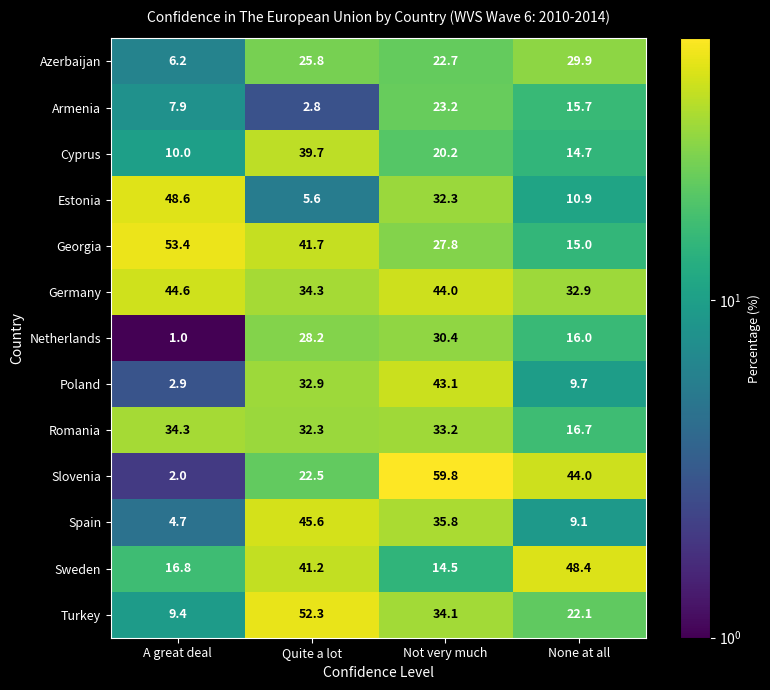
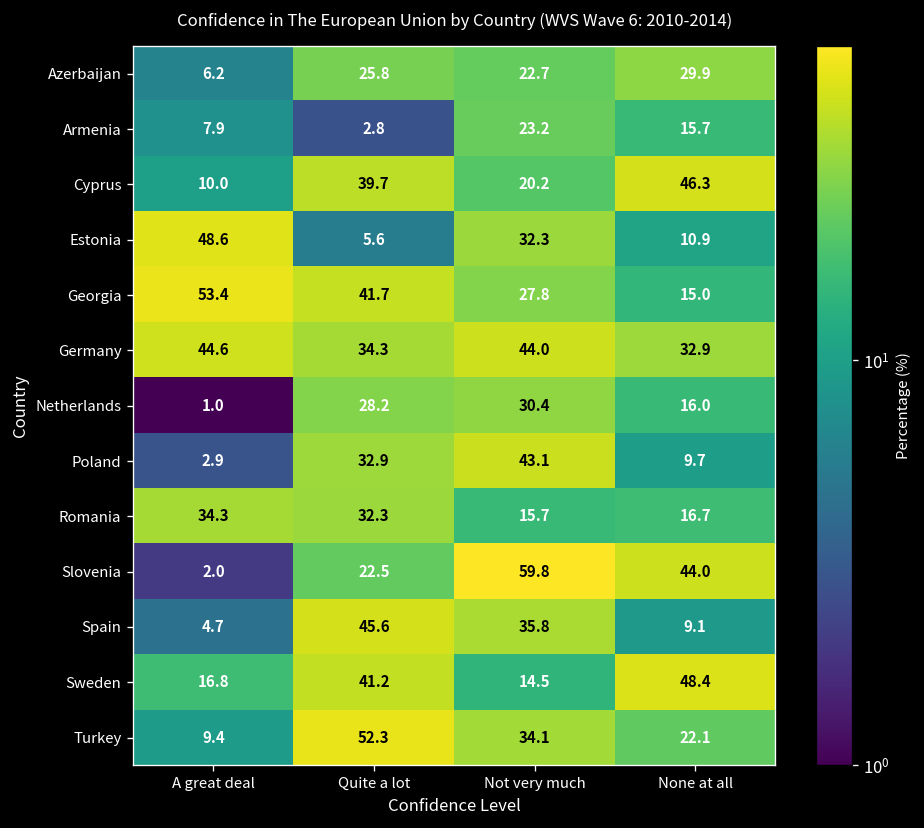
Cyprus, None at all: 14.7 -> 46.3
Romania, Not very much: 33.2 -> 15.7
